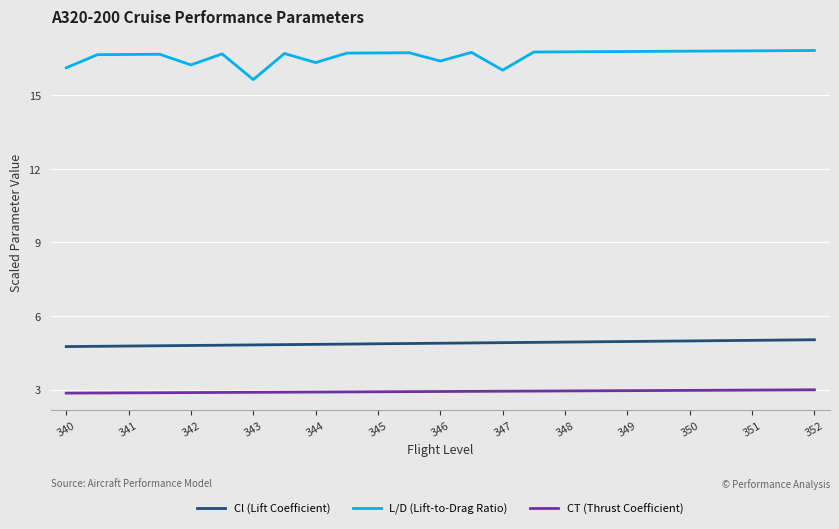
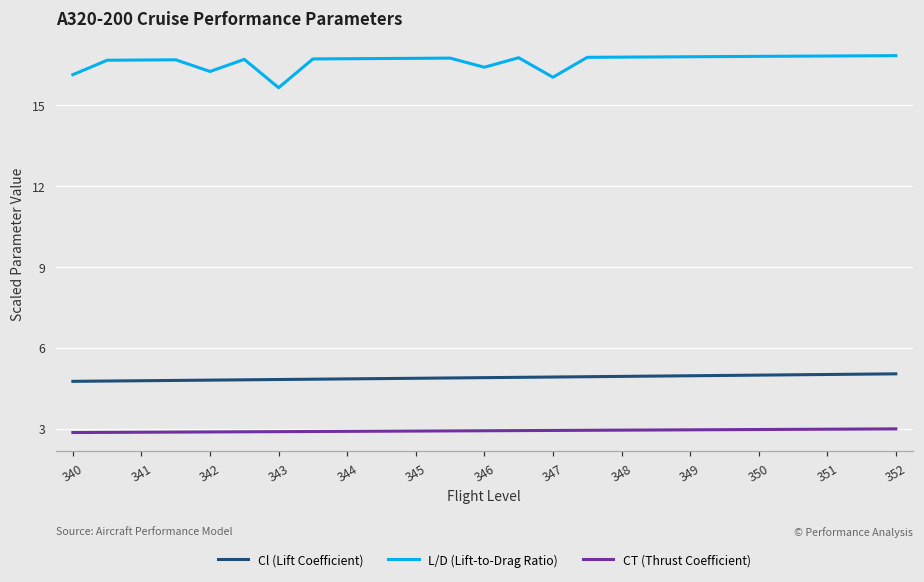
L/D (Lift-to-Drag Ratio), 344: 16.3 -> 16.7
